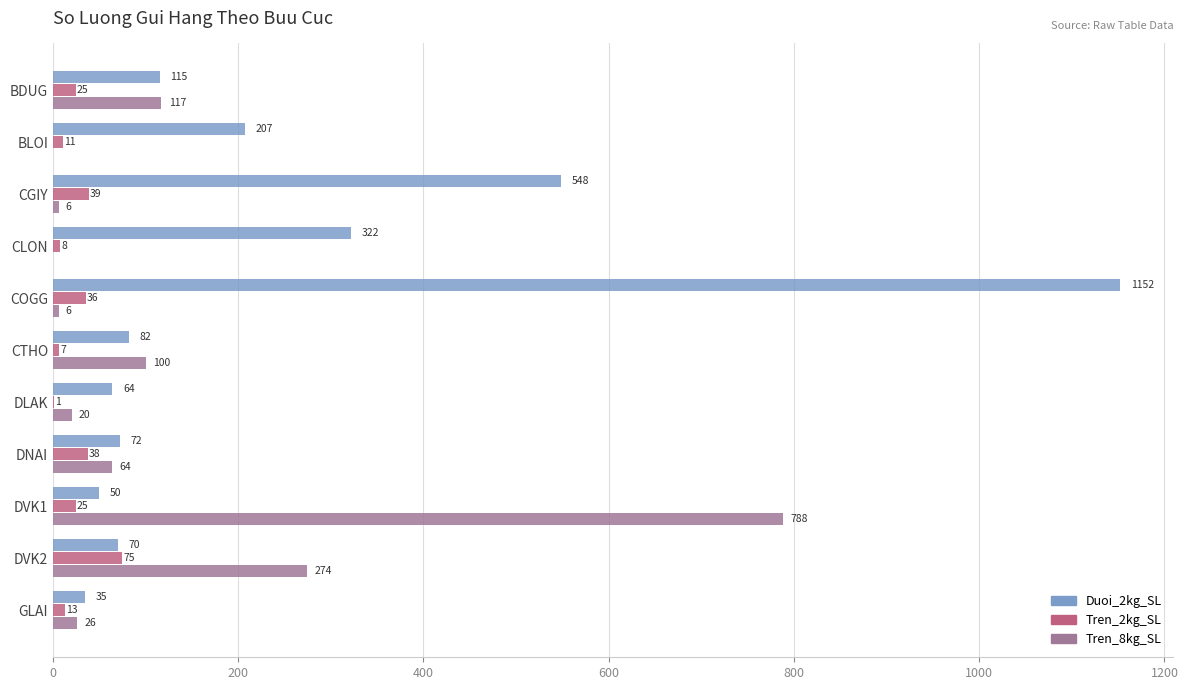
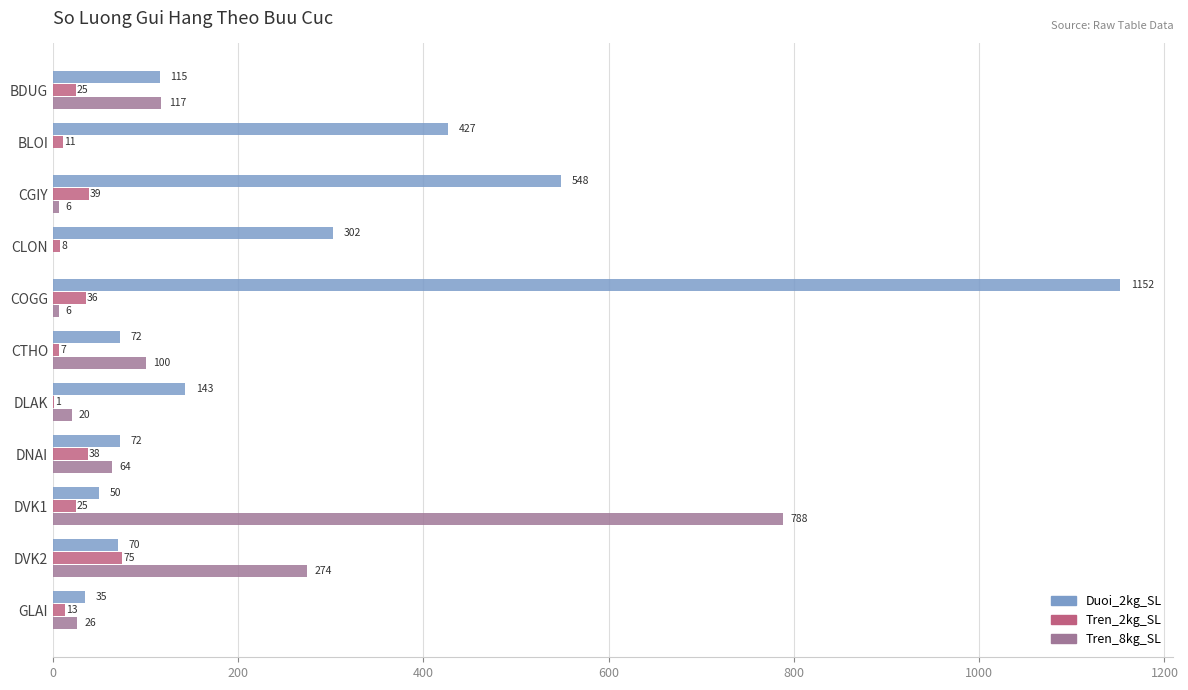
Duoi_2kg_SL, BLOI: 207 -> 427
Duoi_2kg_SL, CLON: 322 -> 302
Duoi_2kg_SL, CTHO: 82 -> 72
Duoi_2kg_SL, DLAK: 64 -> 143
